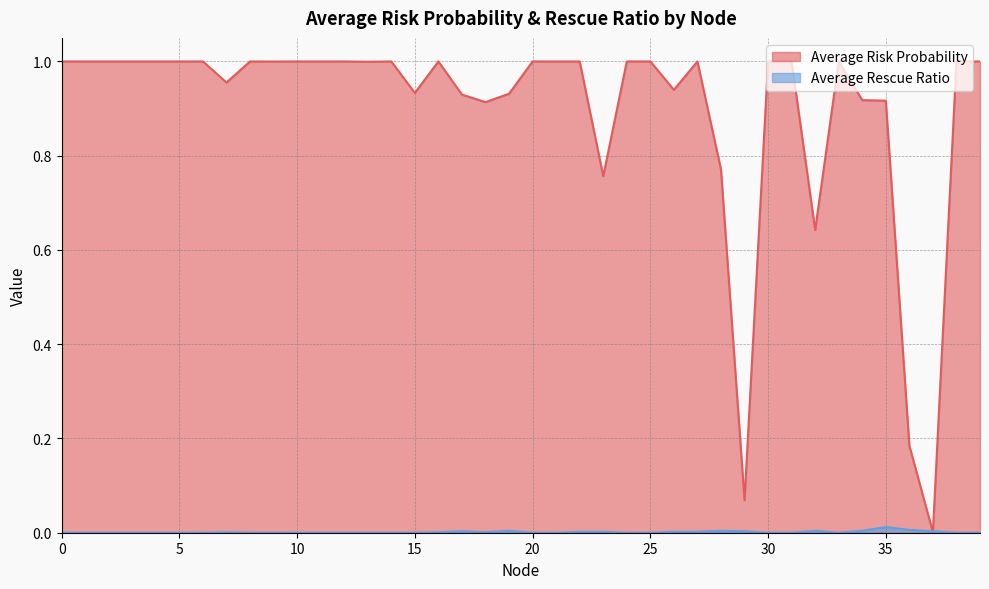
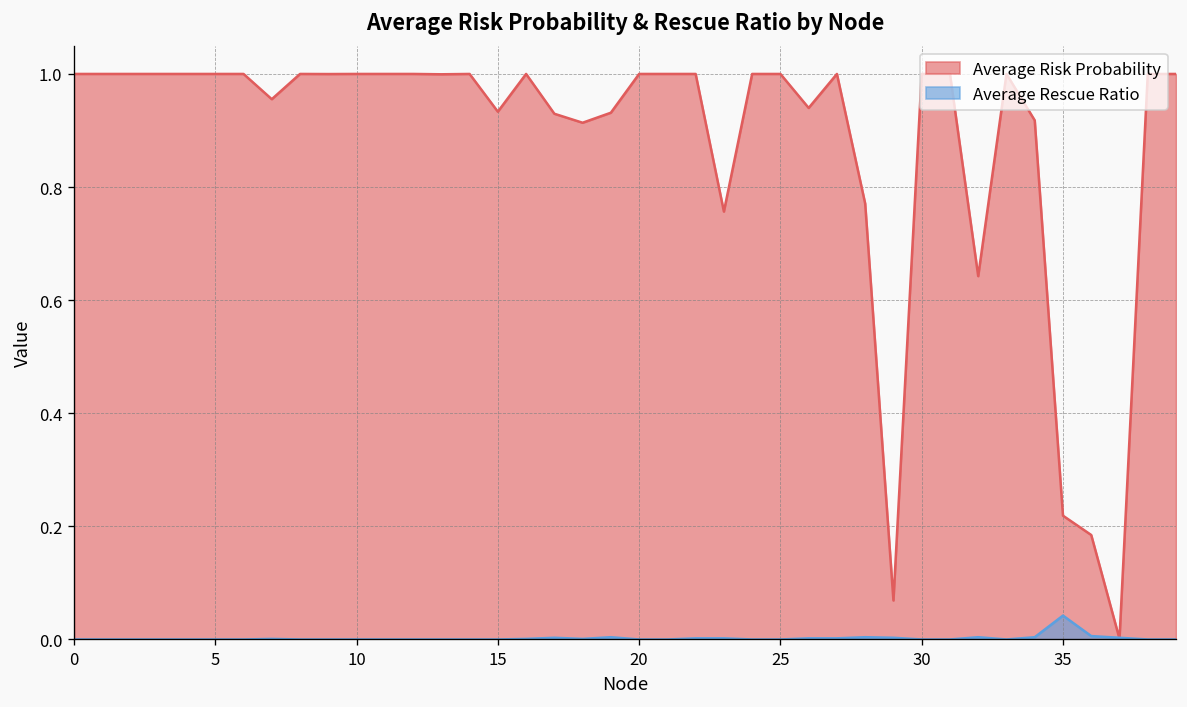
Average Risk Probability, 35: 0.92 -> 0.22
Average Rescue Ratio, 35: 0.01 -> 0.04
